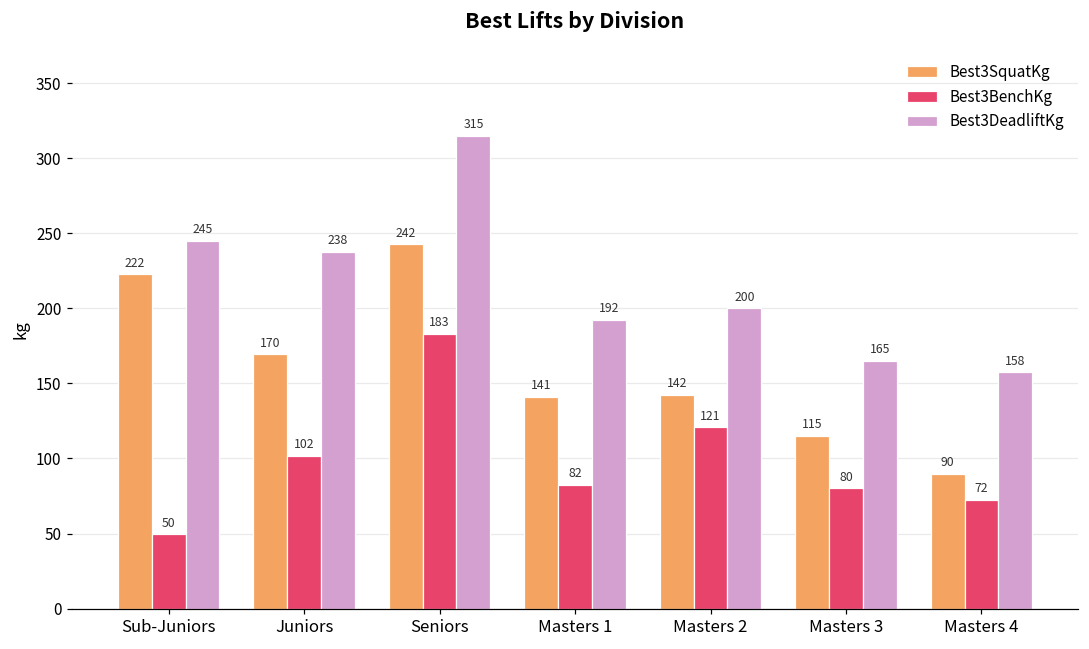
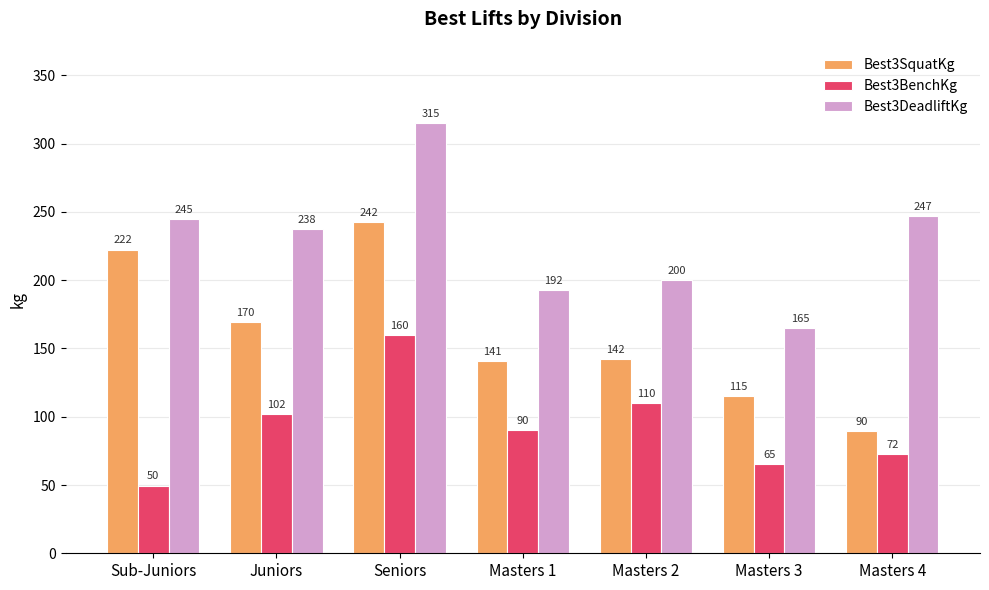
Best3BenchKg, Seniors: 183 -> 160
Best3BenchKg, Masters 1: 82 -> 90
Best3BenchKg, Masters 2: 121 -> 110
Best3BenchKg, Masters 3: 80 -> 65
Best3DeadliftKg, Masters 4: 158 -> 247
